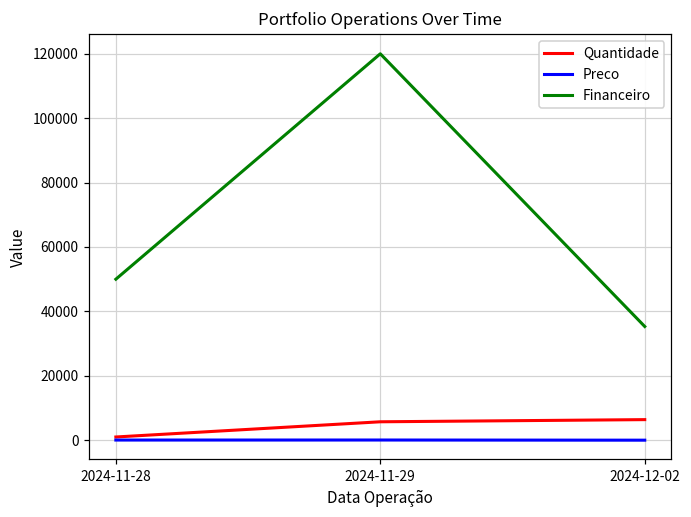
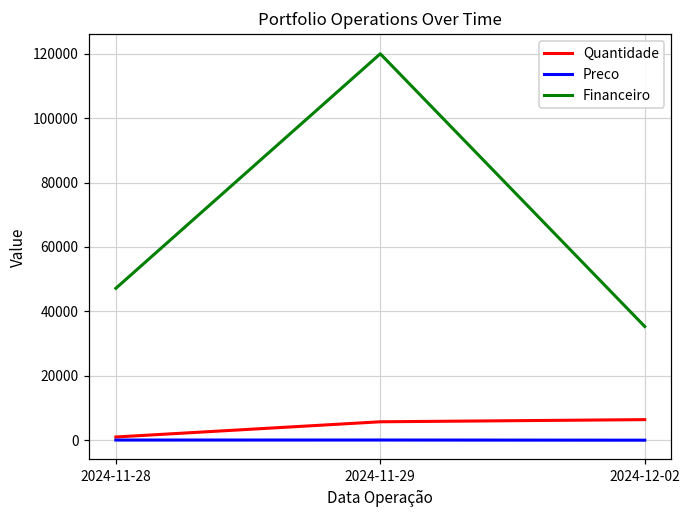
Financeiro, 2024-11-28: 50000 -> 47000
